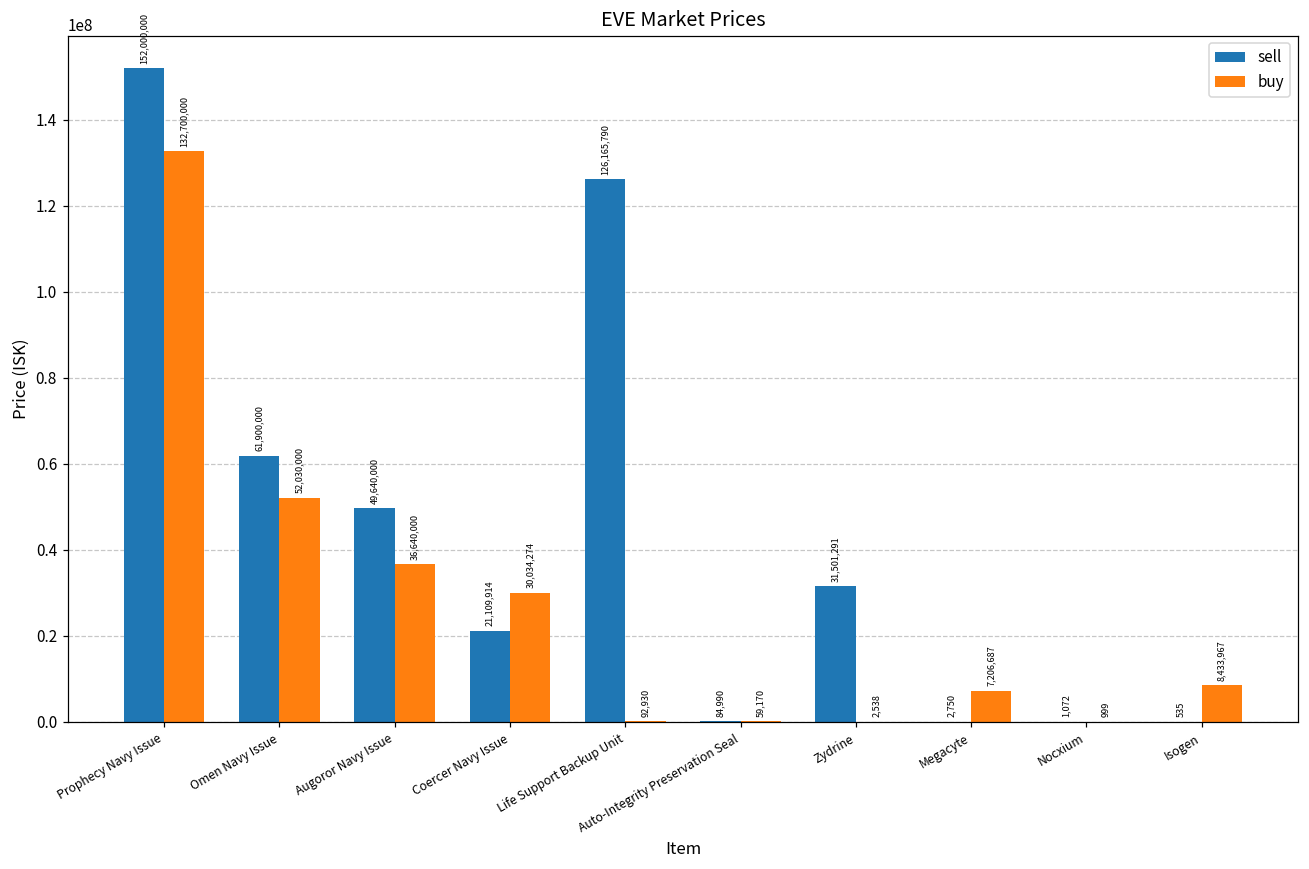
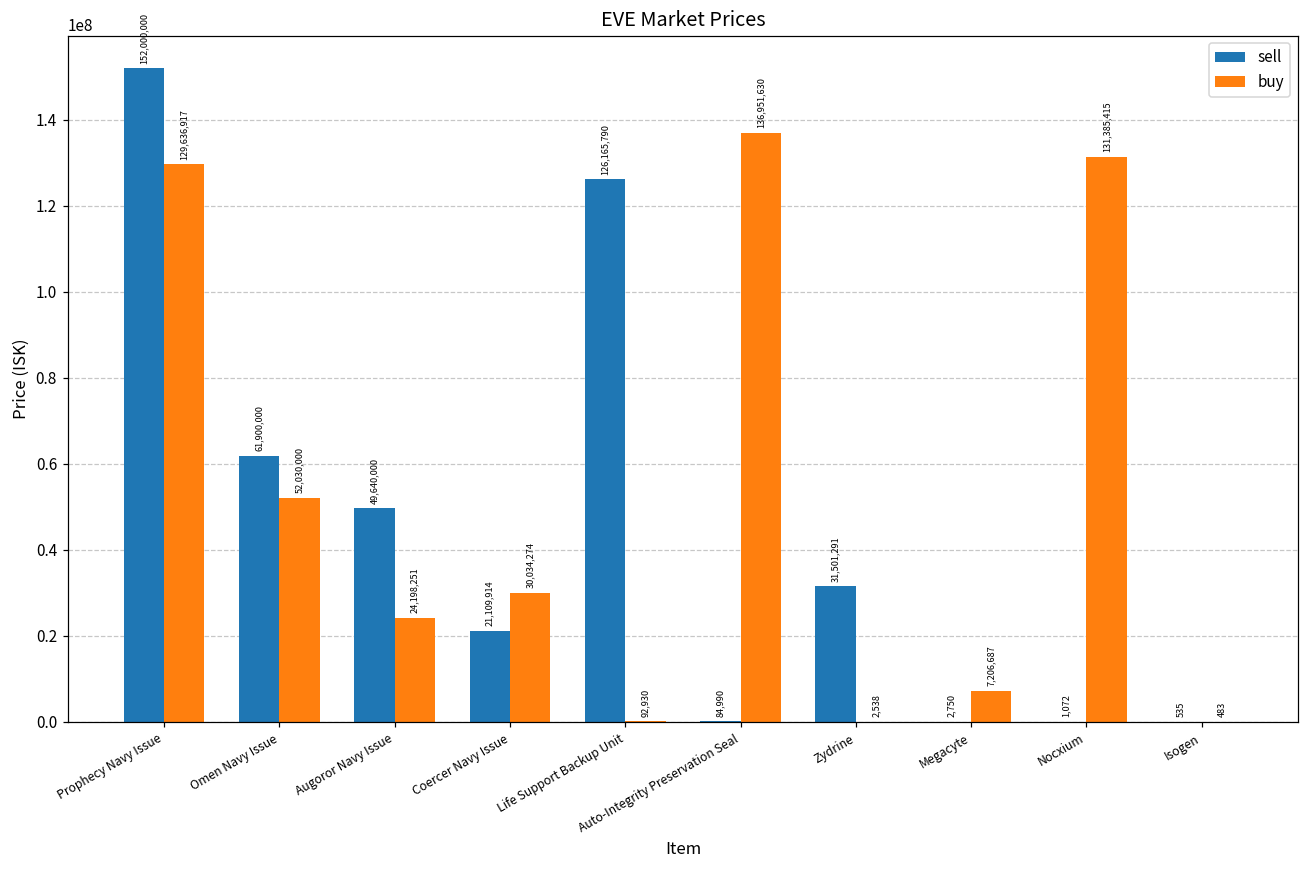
buy, Prophecy Navy Issue: 132,700,000 -> 129,636,917
buy, Augoror Navy Issue: 36,640,000 -> 24,198,251
buy, Auto-Integrity Preservation Seal: 59,170 -> 136,951,630
buy, Nocxium: 999 -> 131,385,415
buy, Isogen: 8,433,967 -> 483
